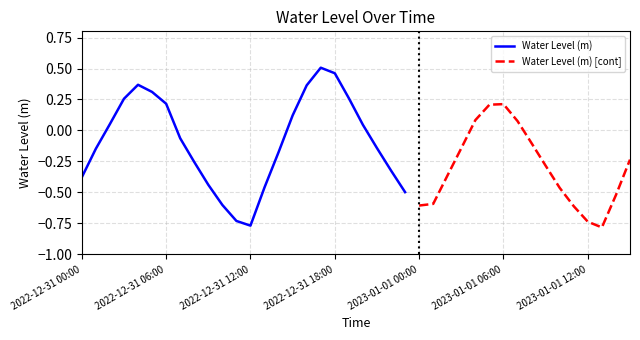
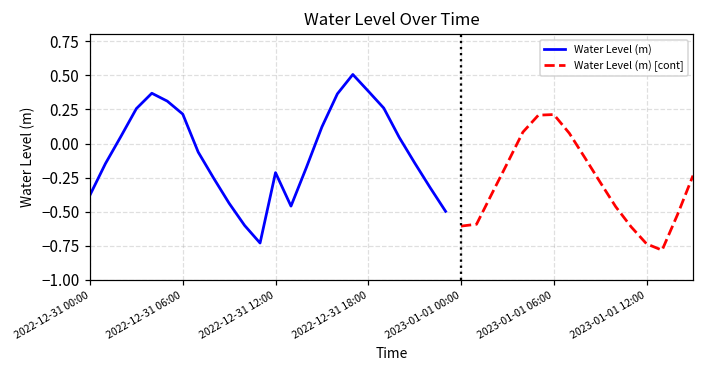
Water Level (m), 2022-12-31 12:00: -0.77 -> -0.21
Water Level (m), 2022-12-31 18:00: 0.46 -> 0.38
